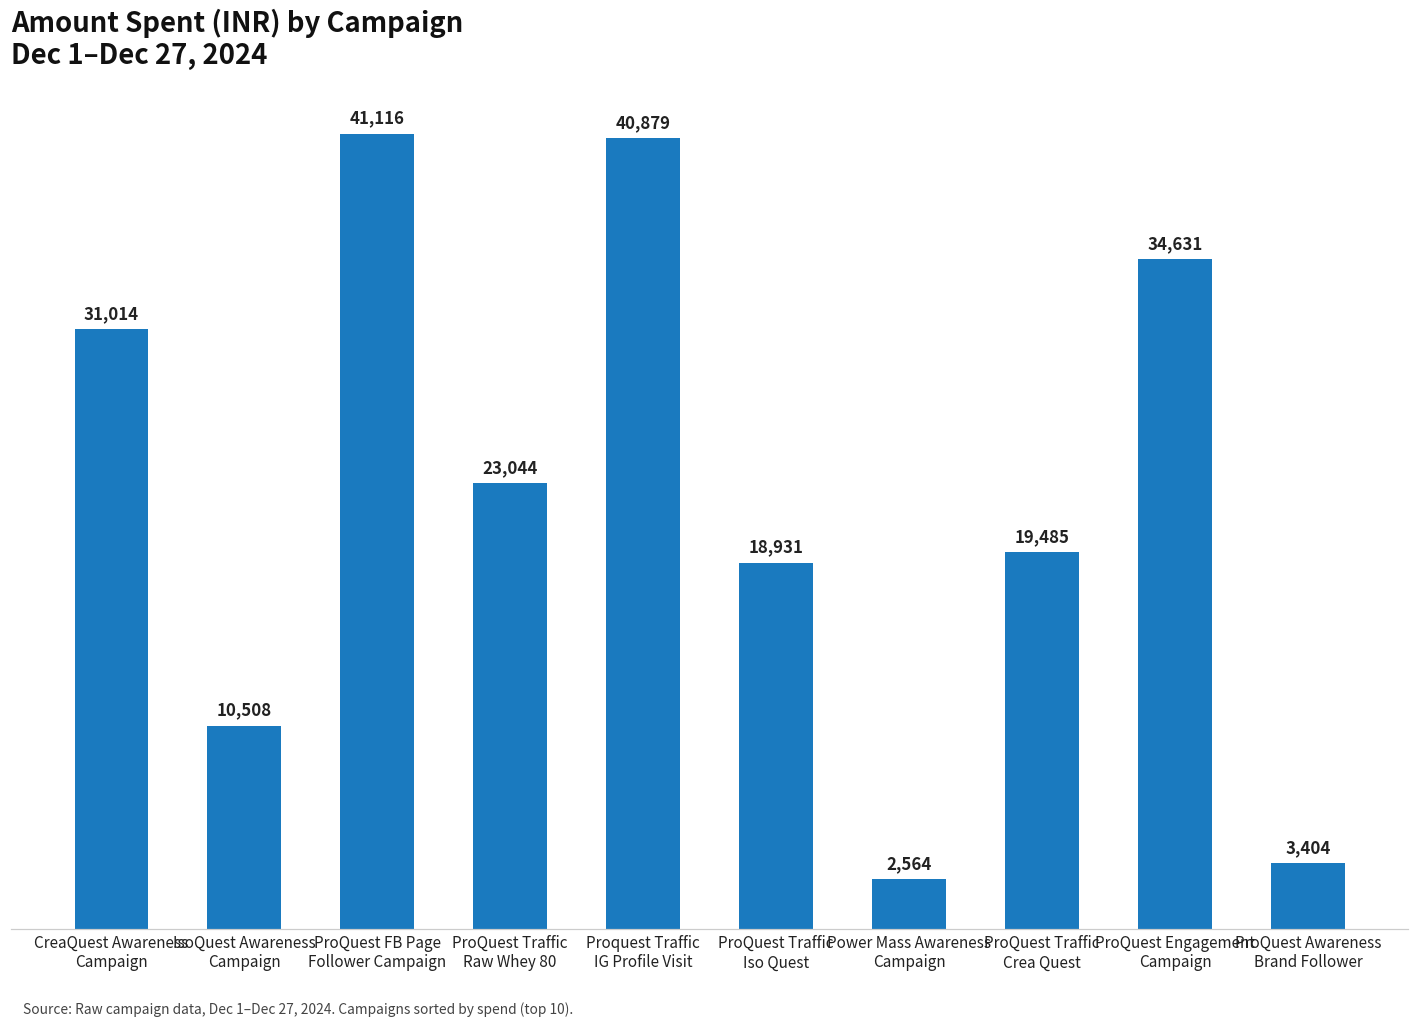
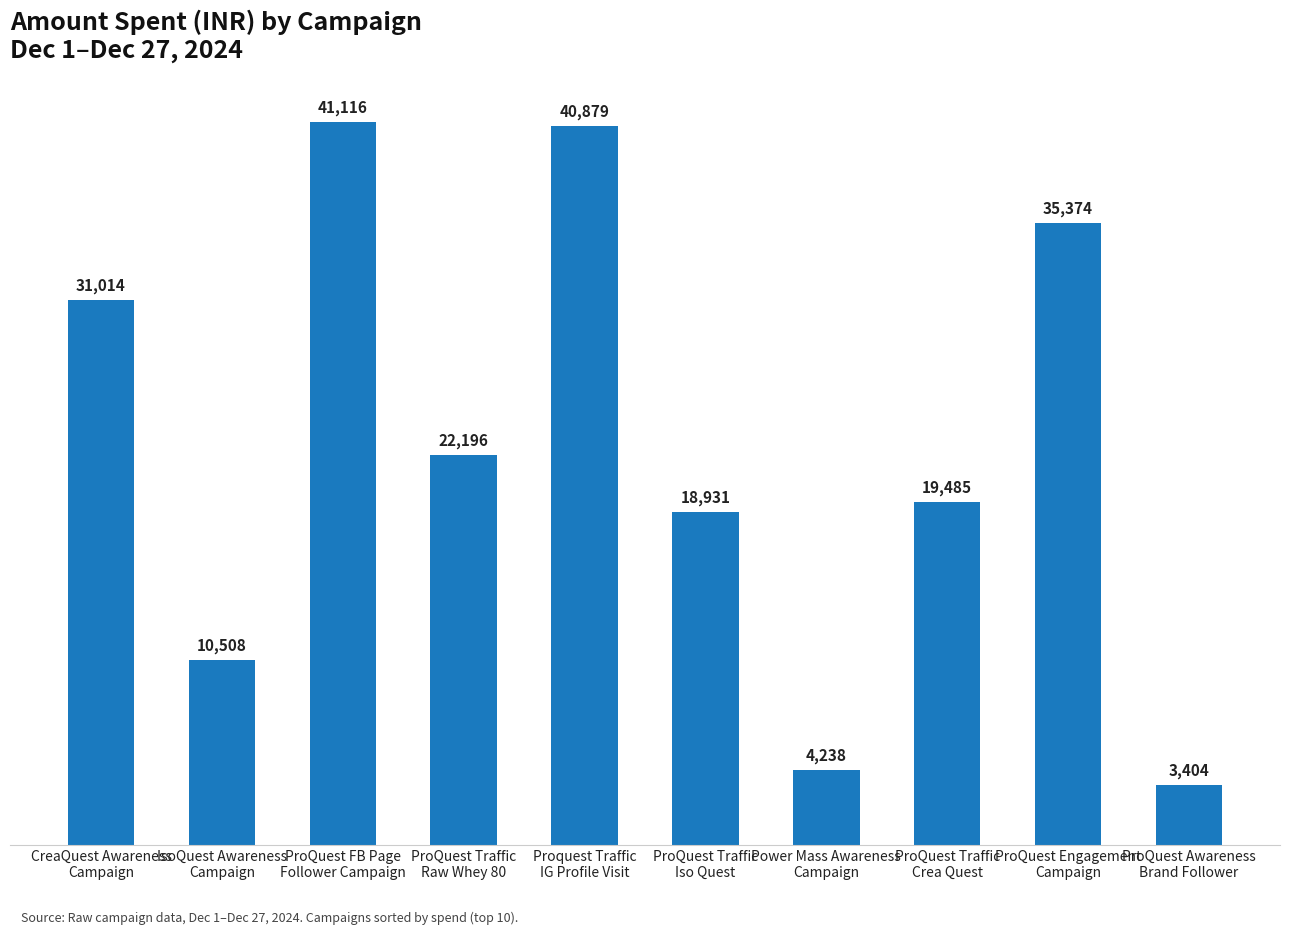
ProQuest Traffic Raw Whey 80: 23,044 -> 22,196
Power Mass Awareness Campaign: 2,564 -> 4,238
ProQuest Engagement Campaign: 34,631 -> 35,374
